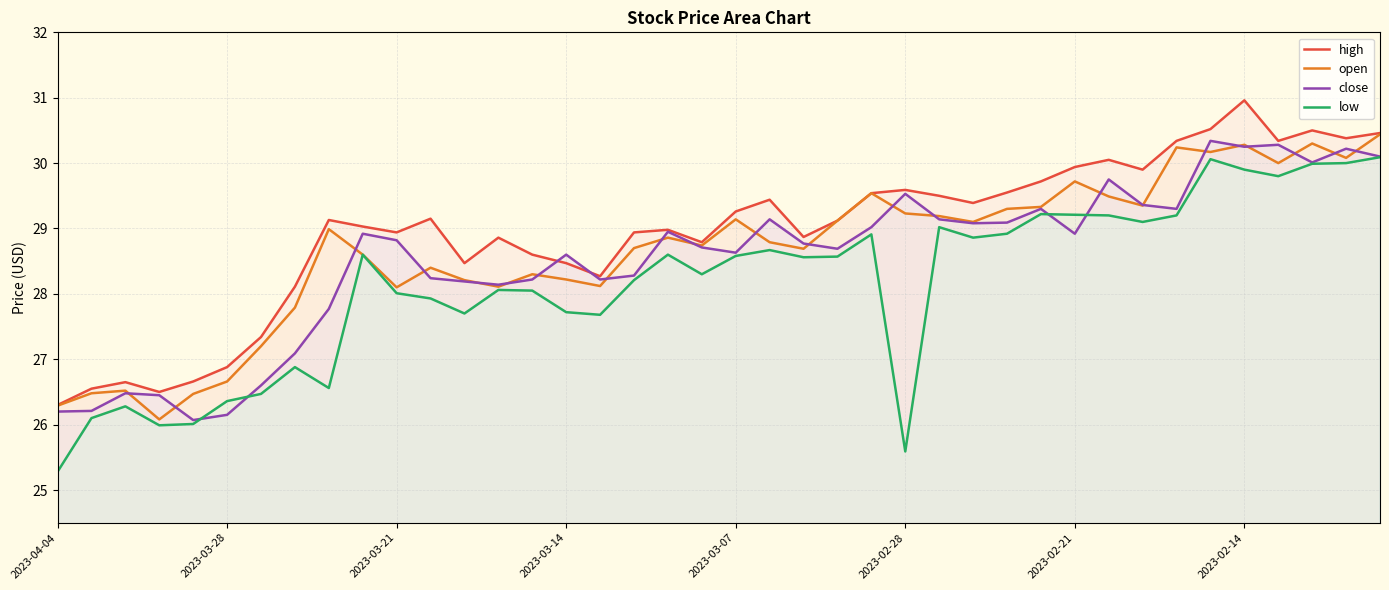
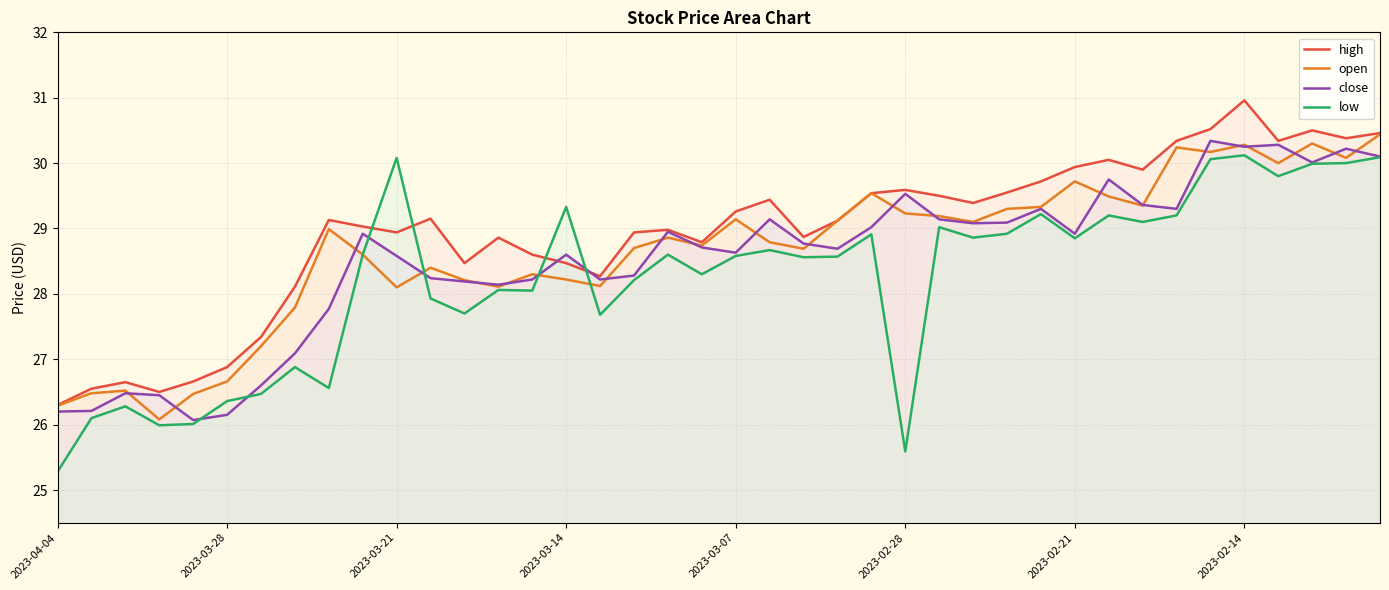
close, 2023-03-21: 28.8 -> 28.6
low, 2023-03-21: 28.0 -> 30.1
low, 2023-03-14: 27.7 -> 29.3
low, 2023-02-21: 29.2 -> 28.9
low, 2023-02-14: 29.9 -> 30.1
